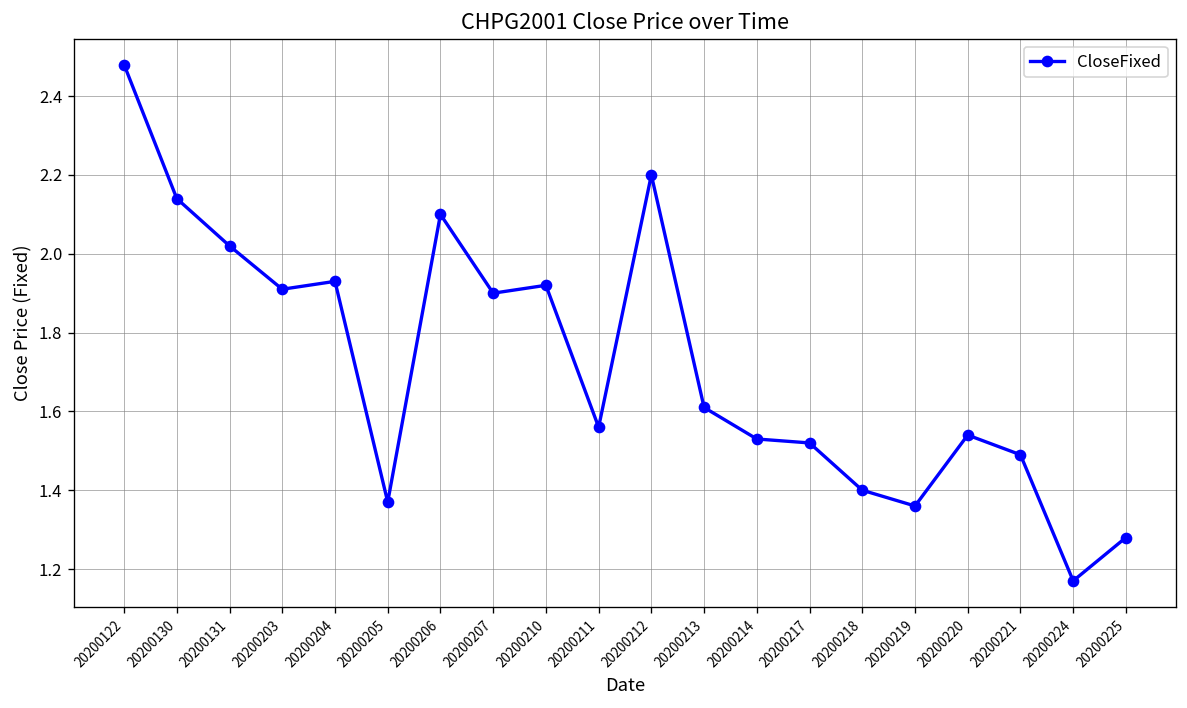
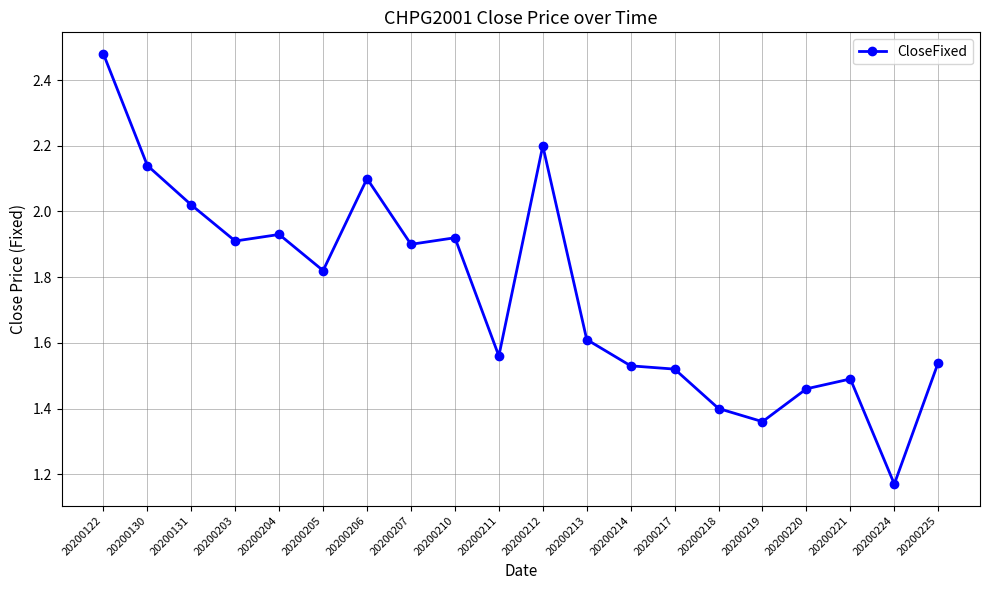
20200205: 1.37 -> 1.82
20200220: 1.54 -> 1.46
20200225: 1.28 -> 1.54
